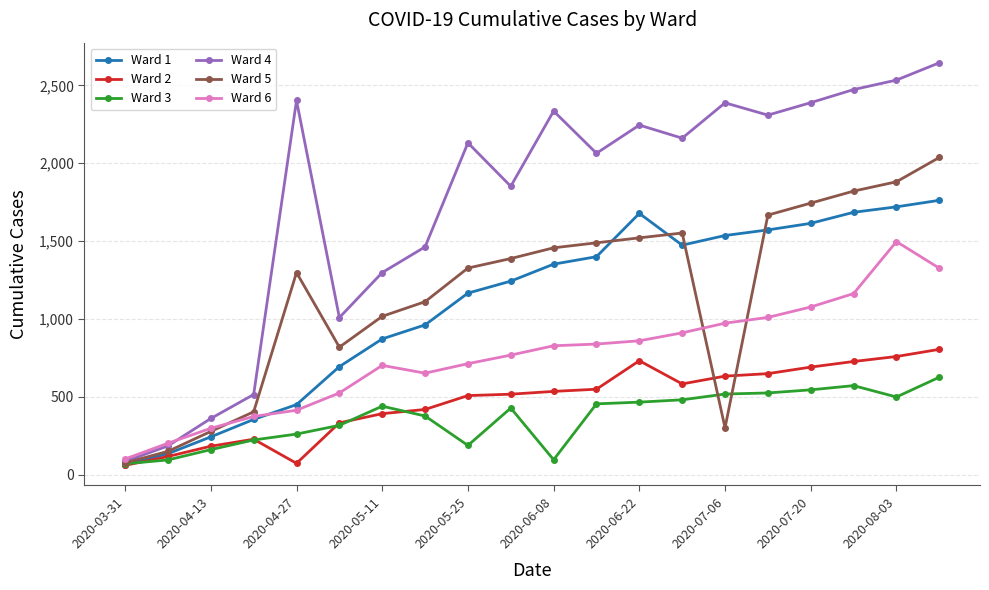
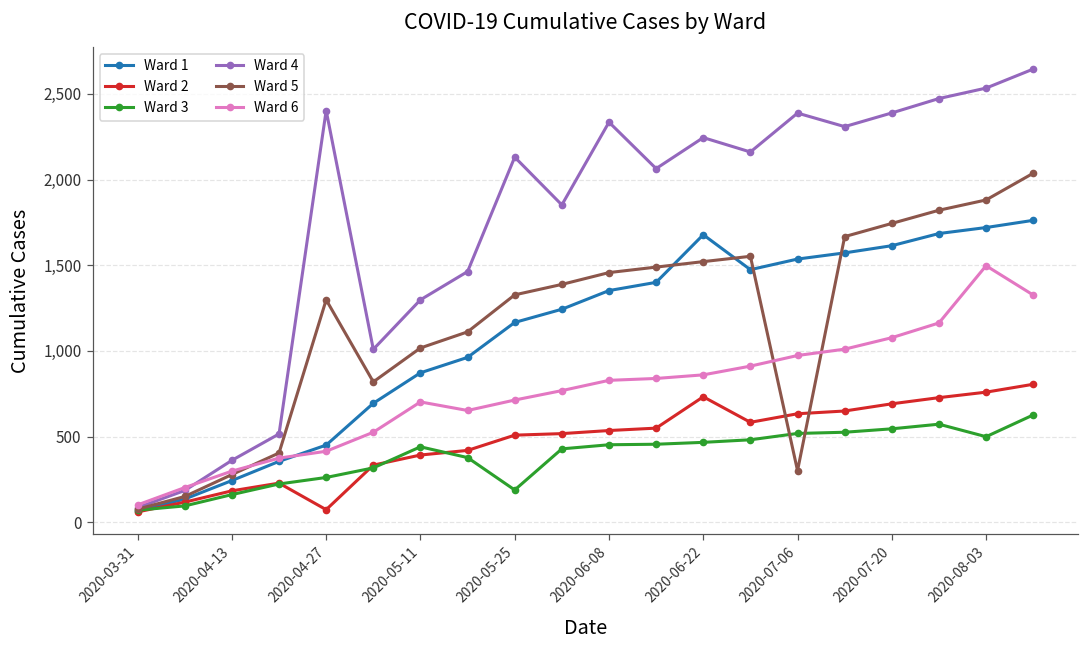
Ward 3, 2020-06-08: 100 -> 450
